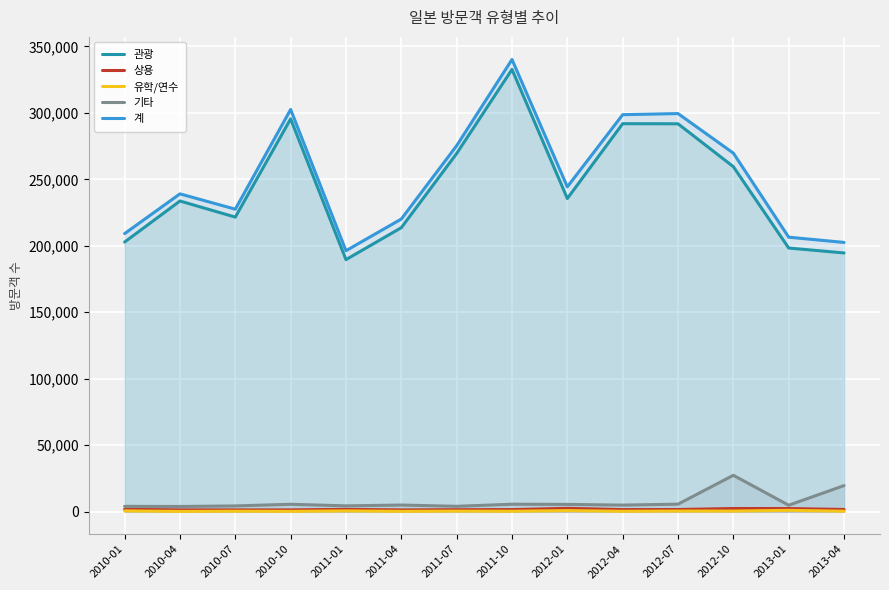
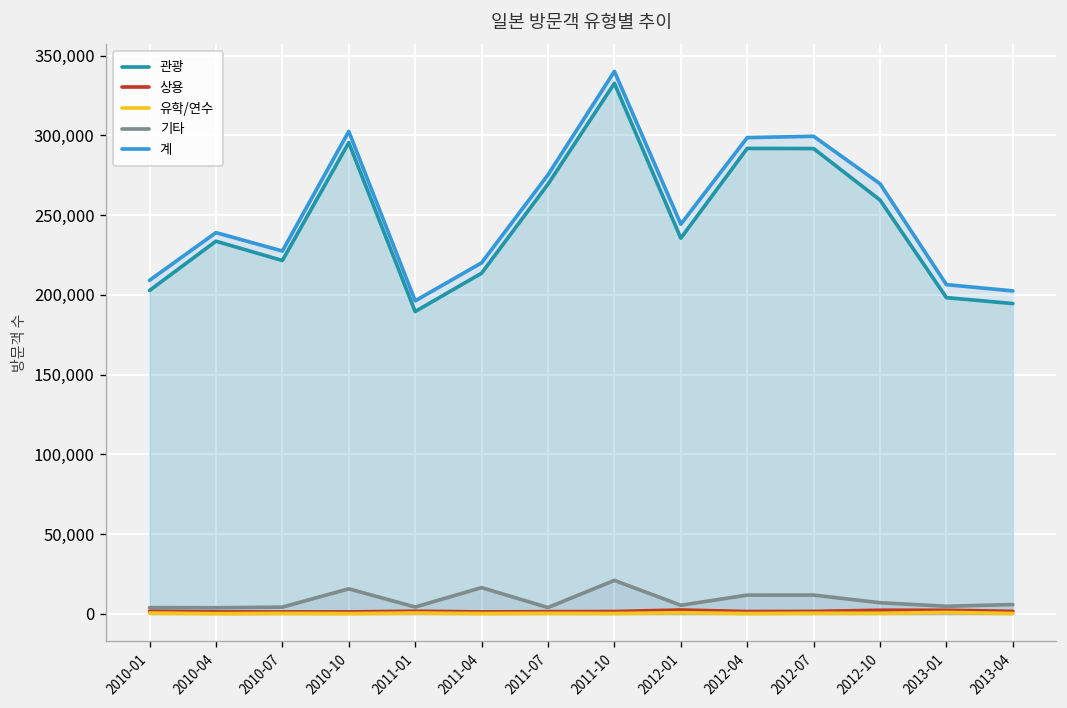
기타, 2010-10: 6,000 -> 16,000
기타, 2011-04: 5,000 -> 17,000
기타, 2011-10: 6,000 -> 21,000
기타, 2012-04: 5,000 -> 12,000
기타, 2012-07: 6,000 -> 12,000
기타, 2012-10: 27,000 -> 7,000
기타, 2013-04: 20,000 -> 6,000
